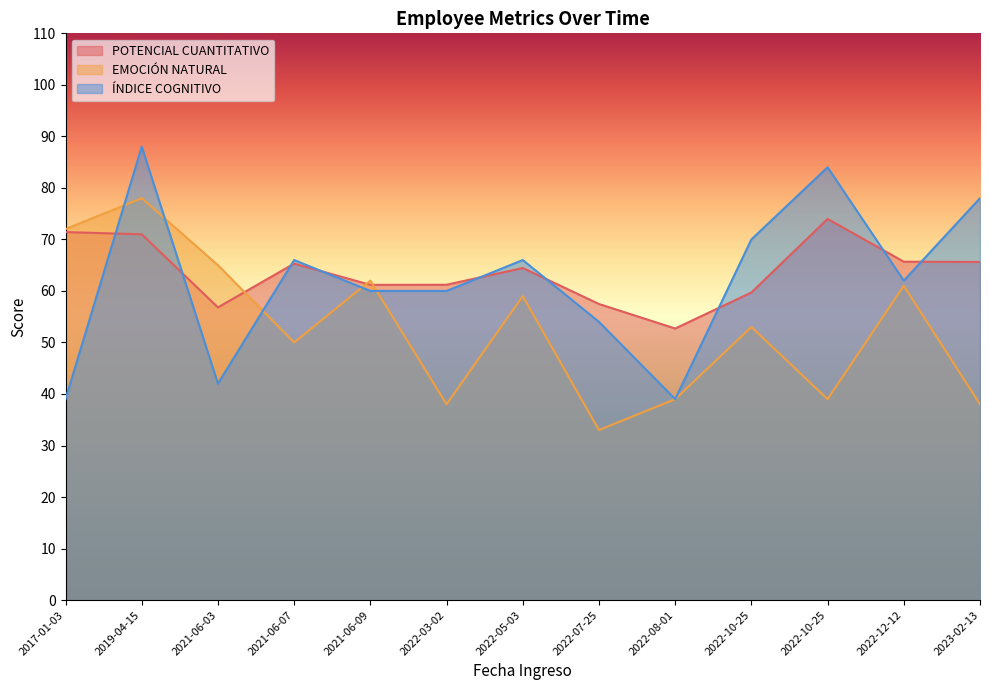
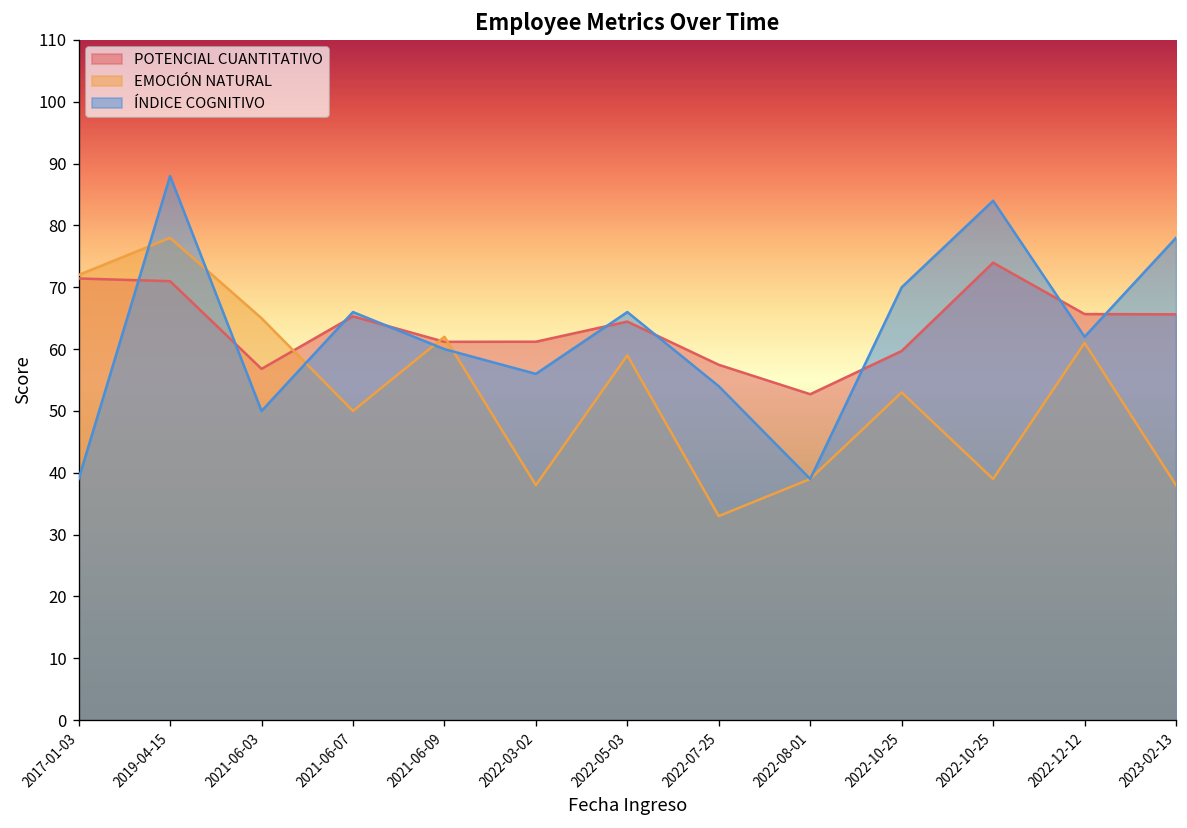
ÍNDICE COGNITIVO, 2021-06-03: 42 -> 50
ÍNDICE COGNITIVO, 2022-03-02: 60 -> 56
